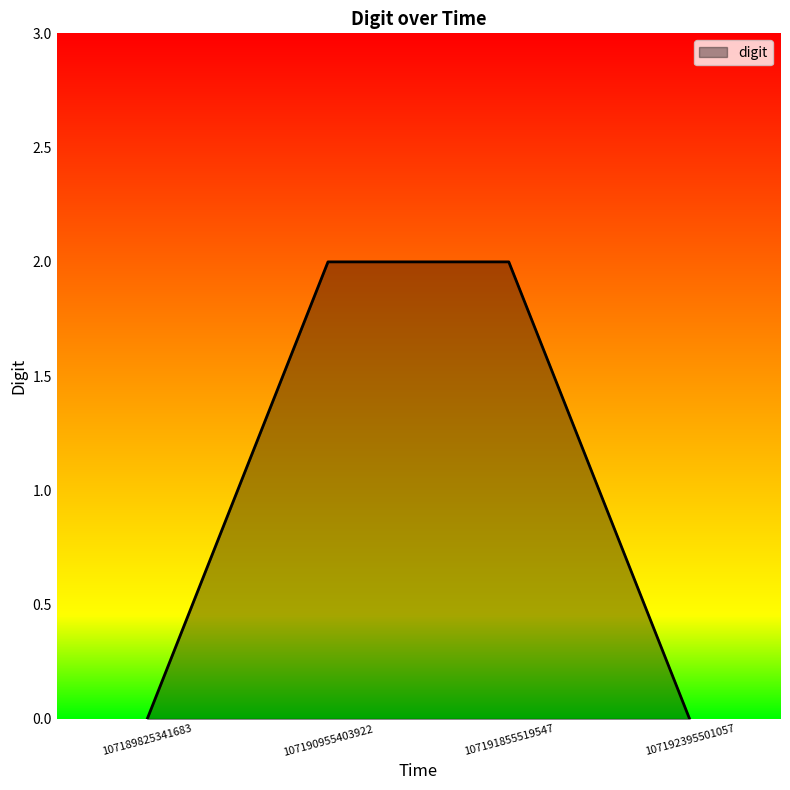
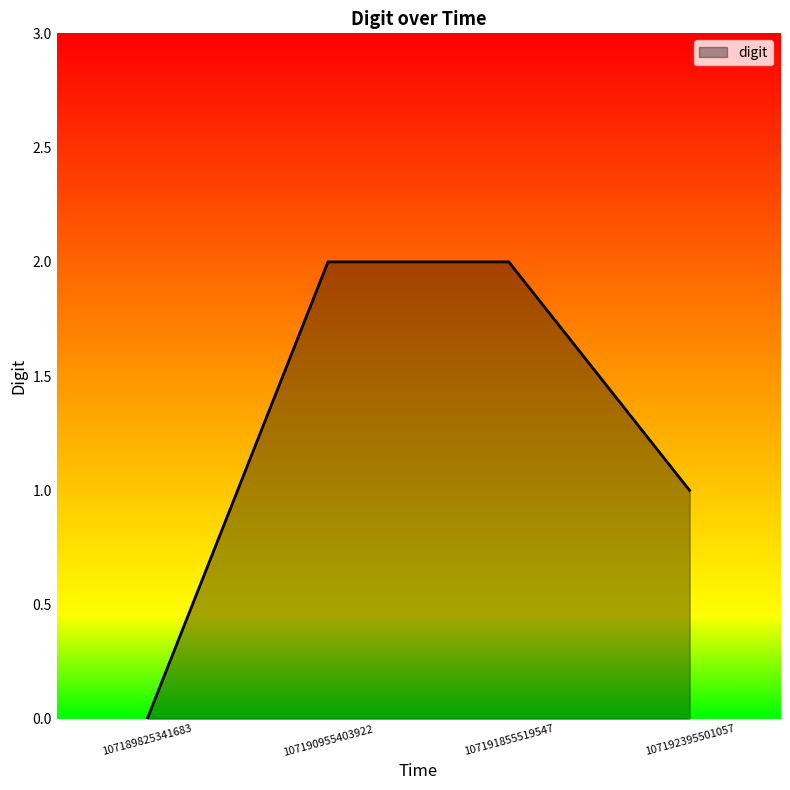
107192395501057: 0 -> 1
